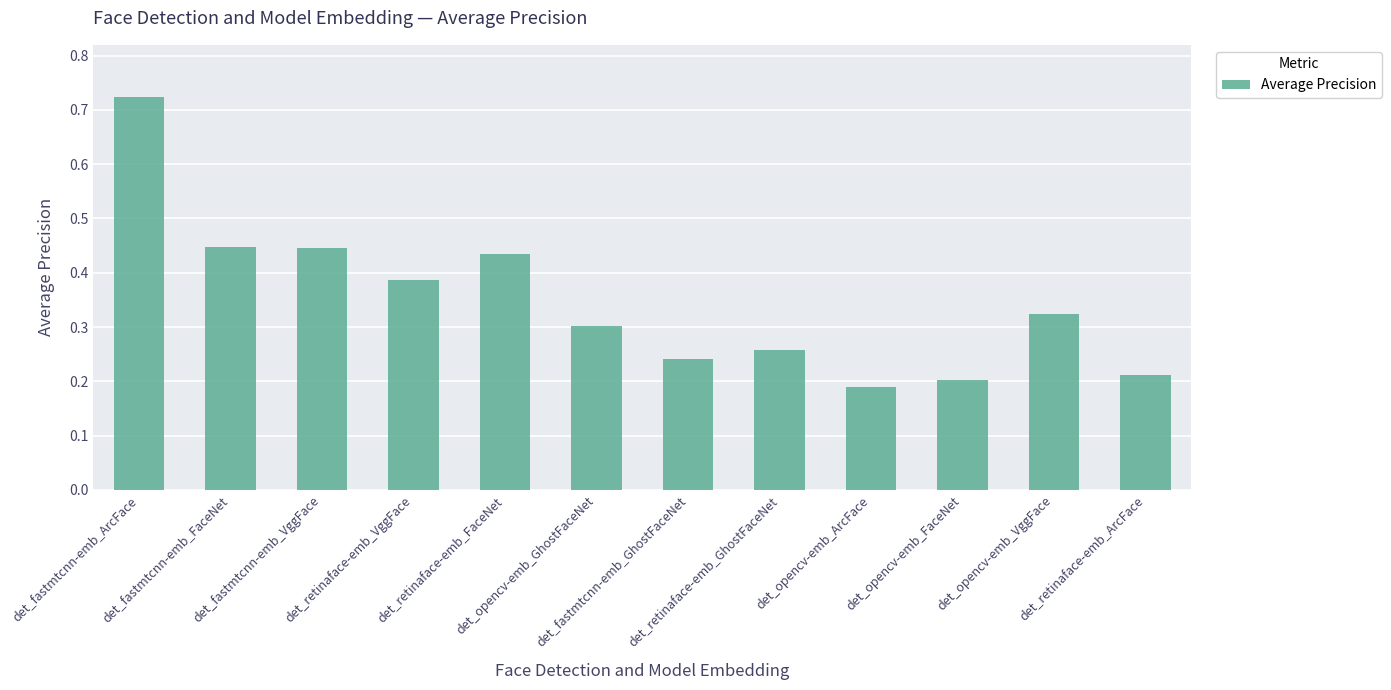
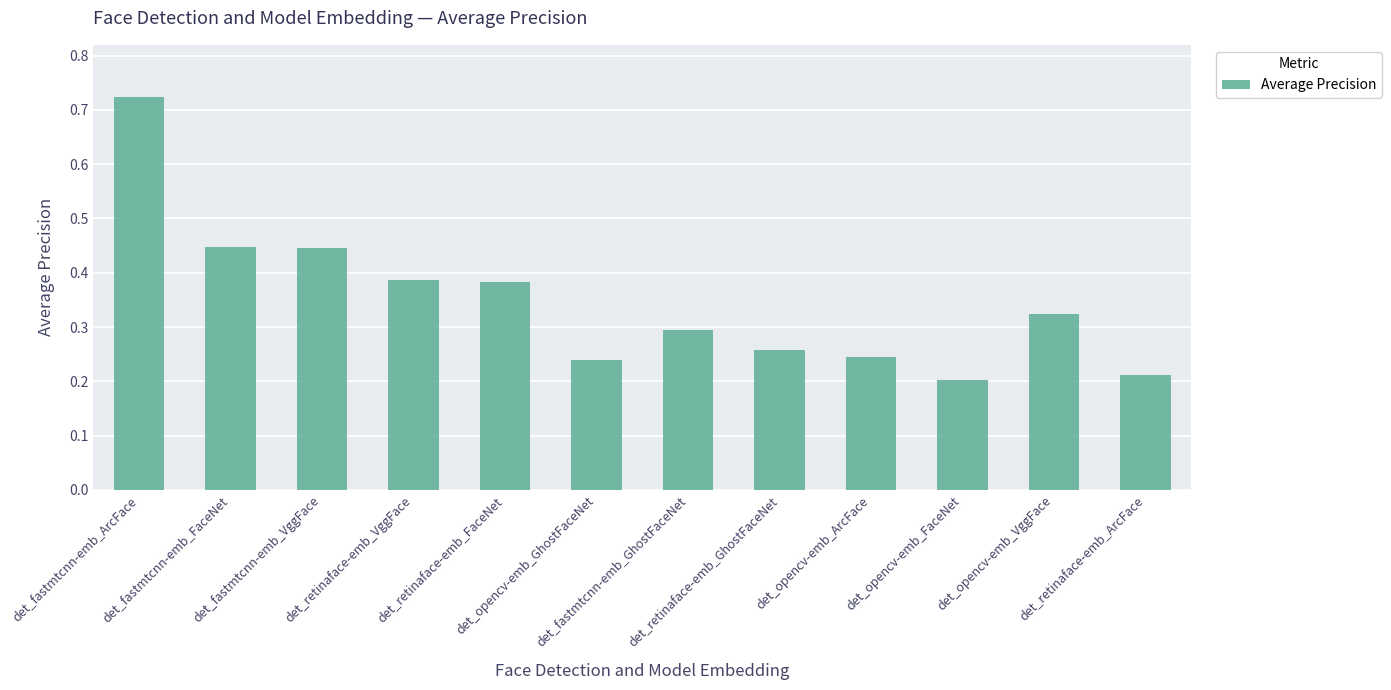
det_retinaface-emb_FaceNet: 0.43 -> 0.38
det_opencv-emb_GhostFaceNet: 0.30 -> 0.24
det_fastmtcnn-emb_GhostFaceNet: 0.24 -> 0.29
det_opencv-emb_ArcFace: 0.19 -> 0.24
